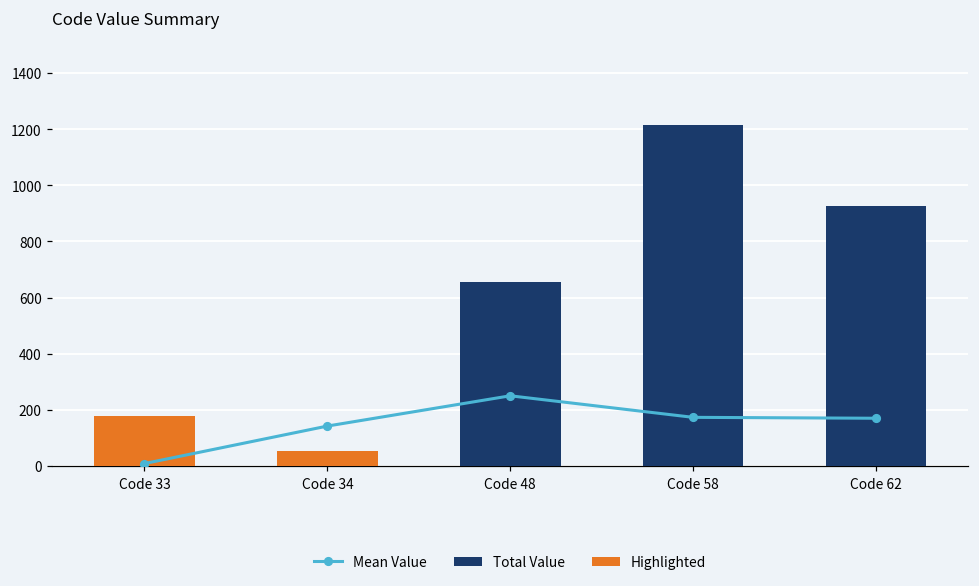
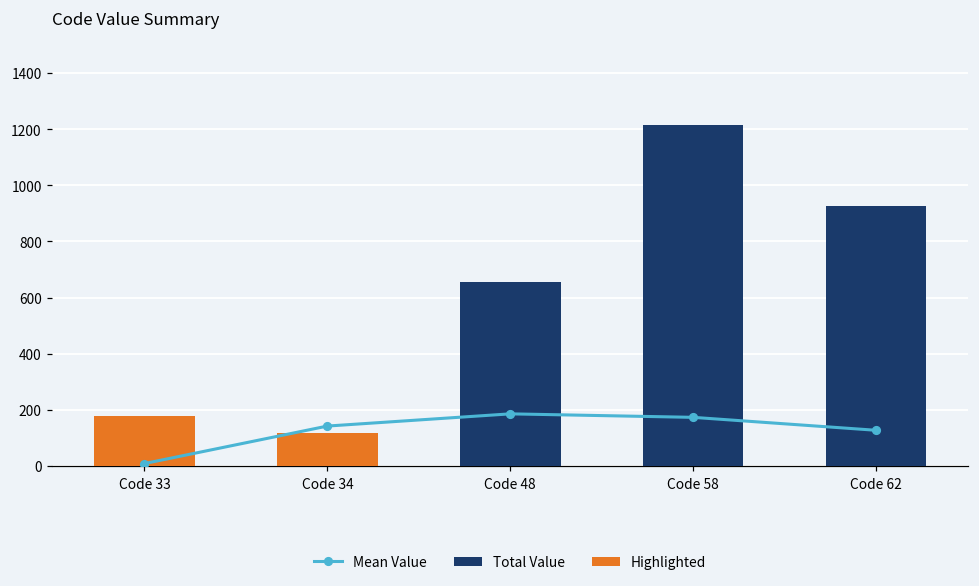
Total Value, Code 34: 50 -> 120
Mean Value, Code 48: 250 -> 190
Mean Value, Code 62: 170 -> 130
